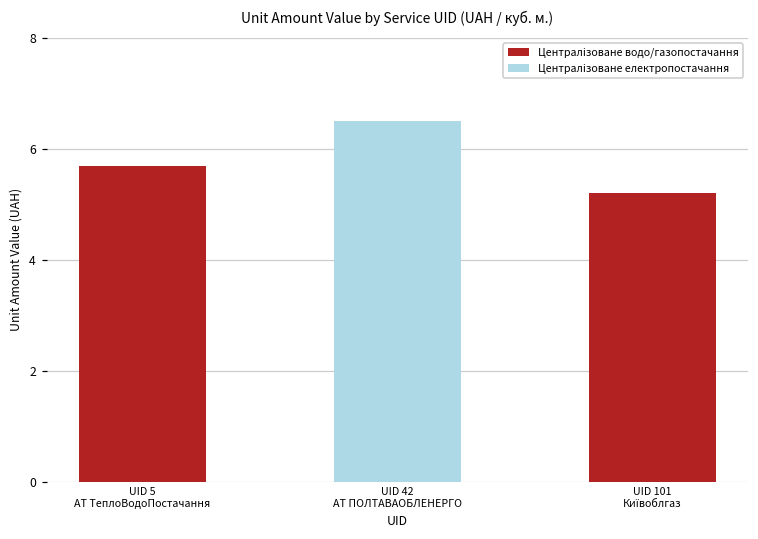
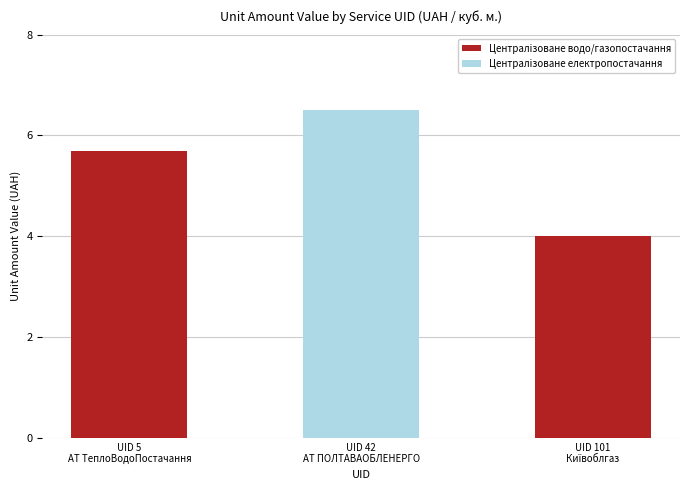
UID 101 Київоблгаз: 5.2 -> 4.0
